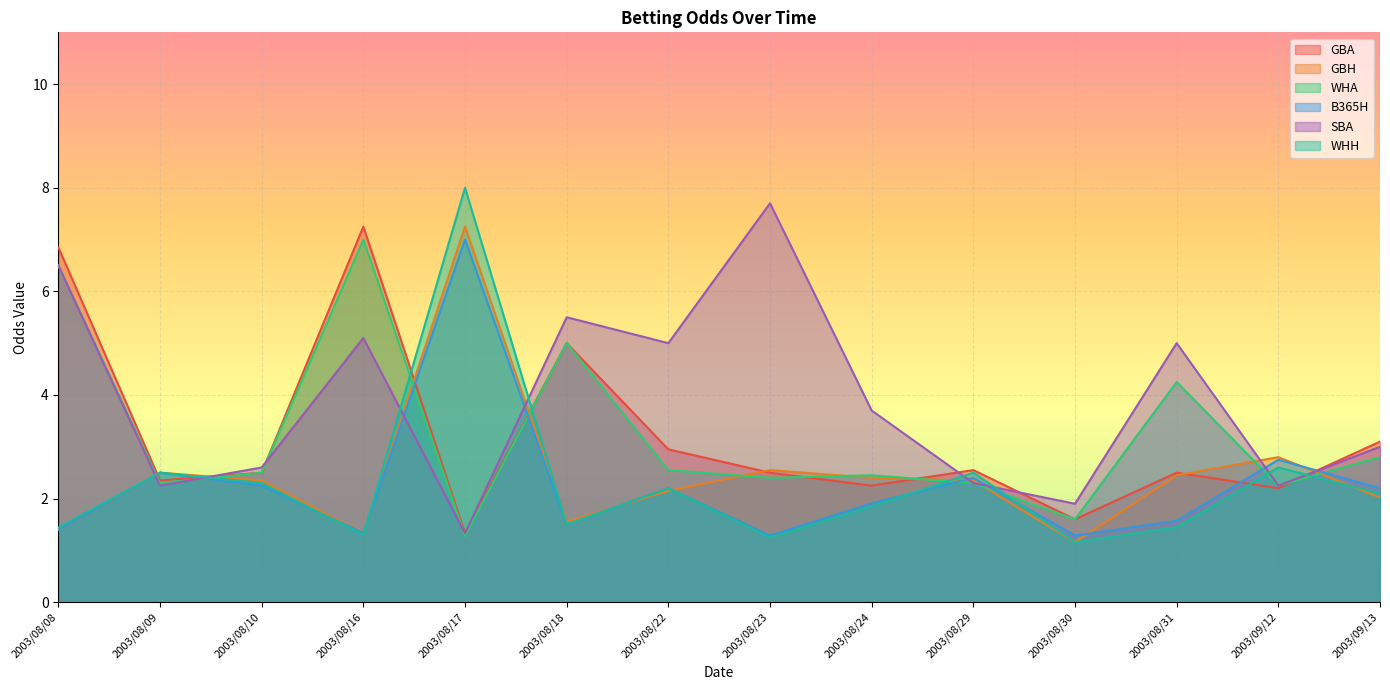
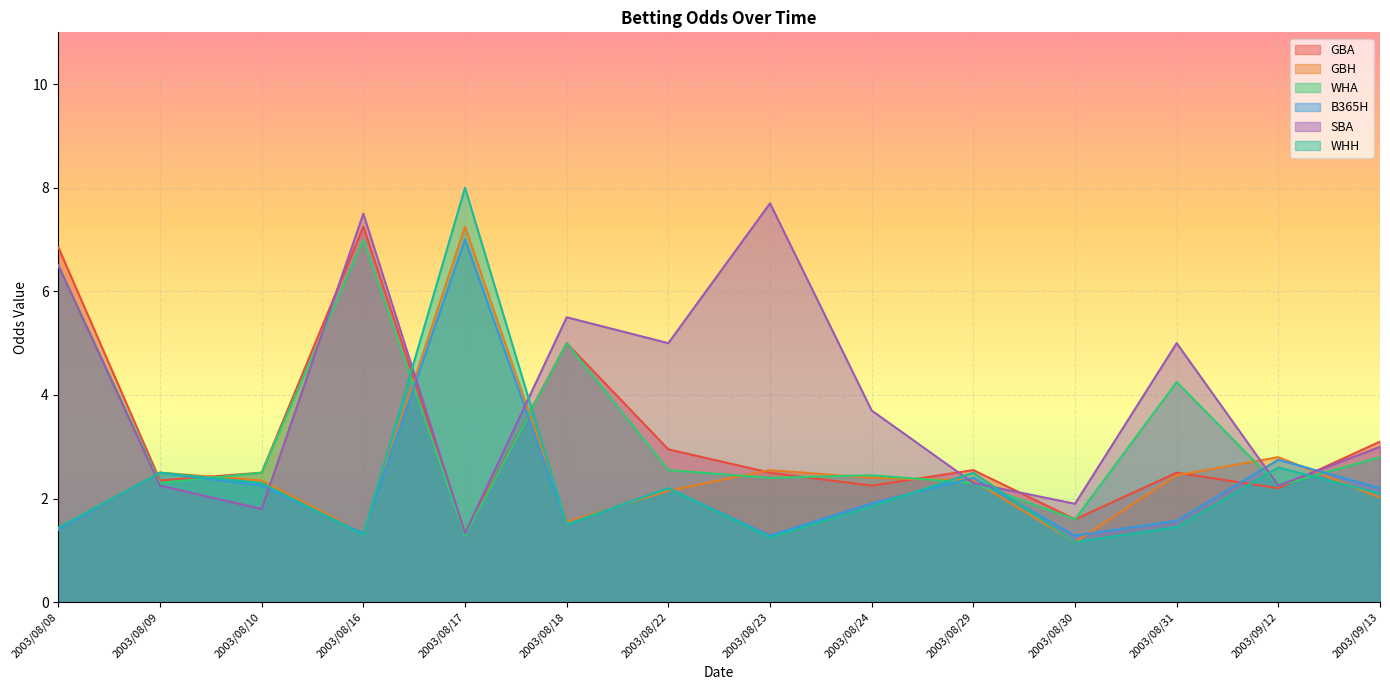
SBA, 2003/08/10: 2.6 -> 1.8
SBA, 2003/08/16: 5.1 -> 7.5
